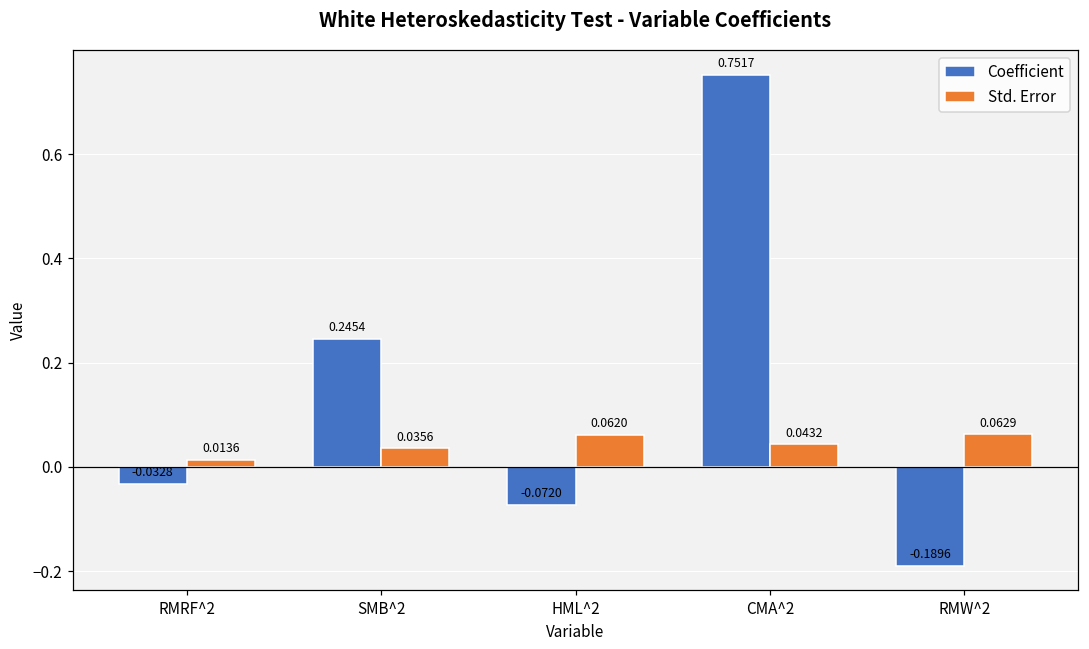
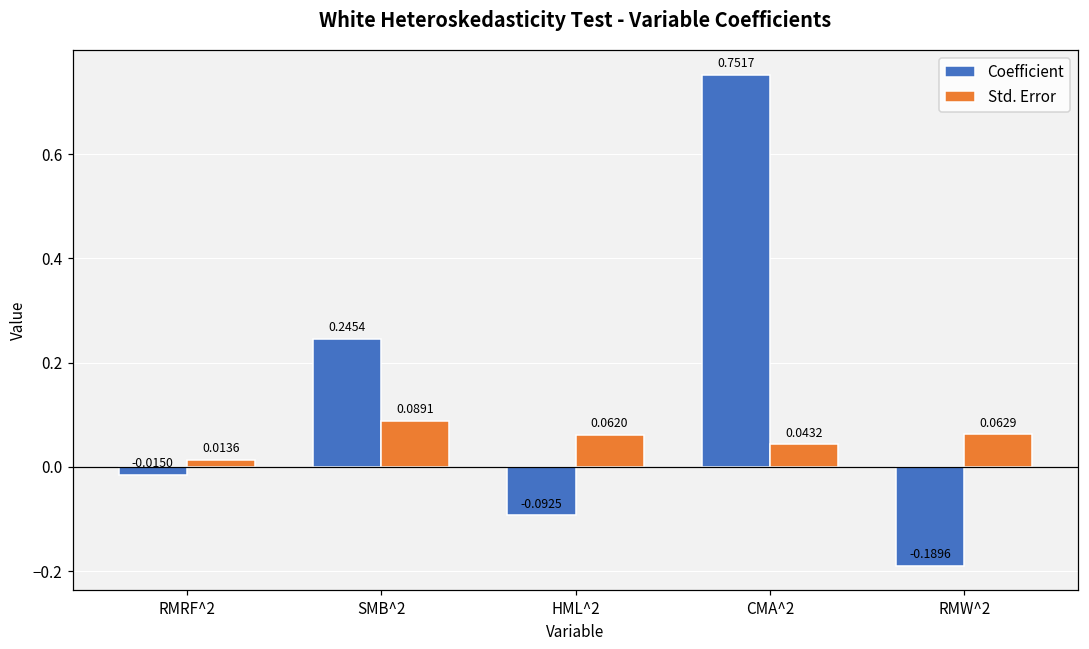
Coefficient, RMRF^2: -0.0328 -> -0.0150
Std. Error, SMB^2: 0.0356 -> 0.0891
Coefficient, HML^2: -0.0720 -> -0.0925
